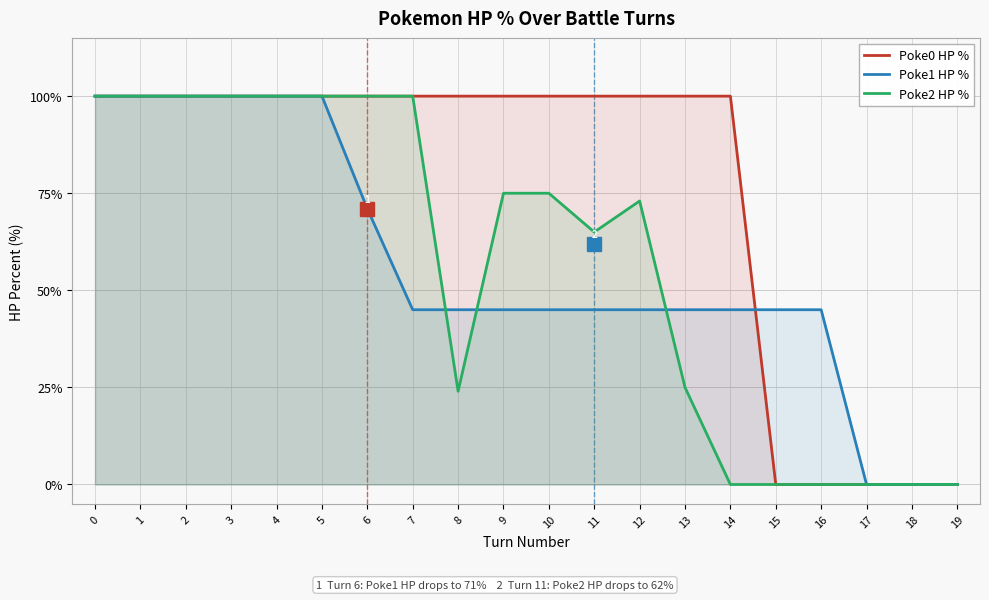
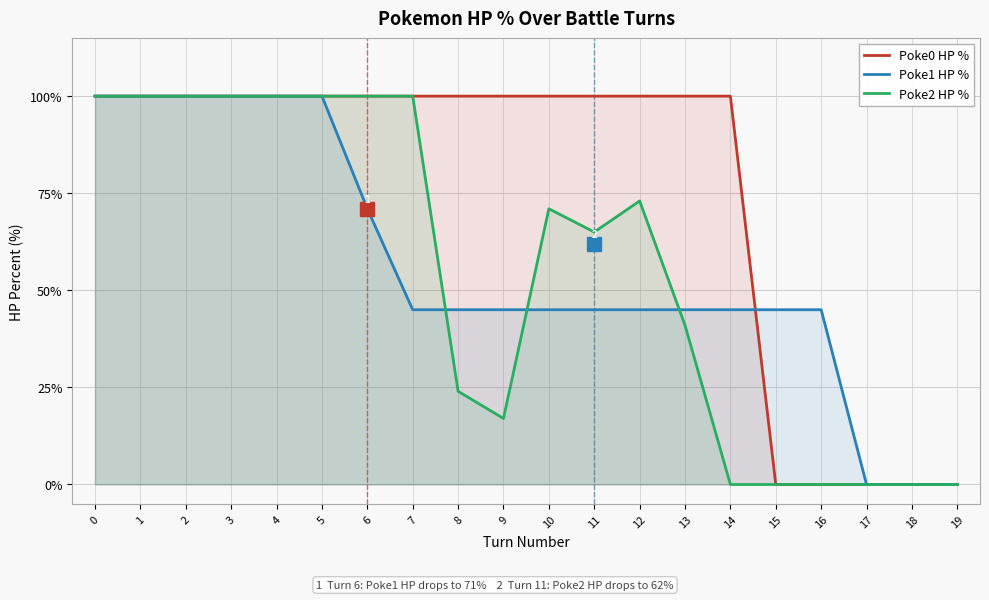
Poke2 HP %, 9: 75% -> 17%
Poke2 HP %, 10: 75% -> 71%
Poke2 HP %, 13: 25% -> 41%
